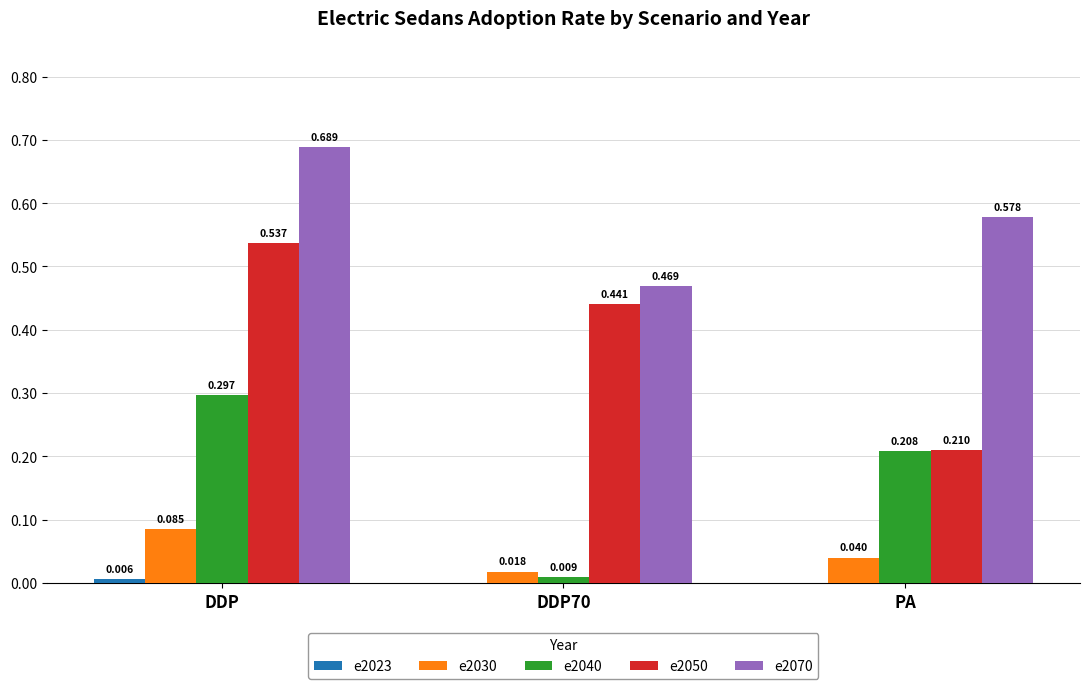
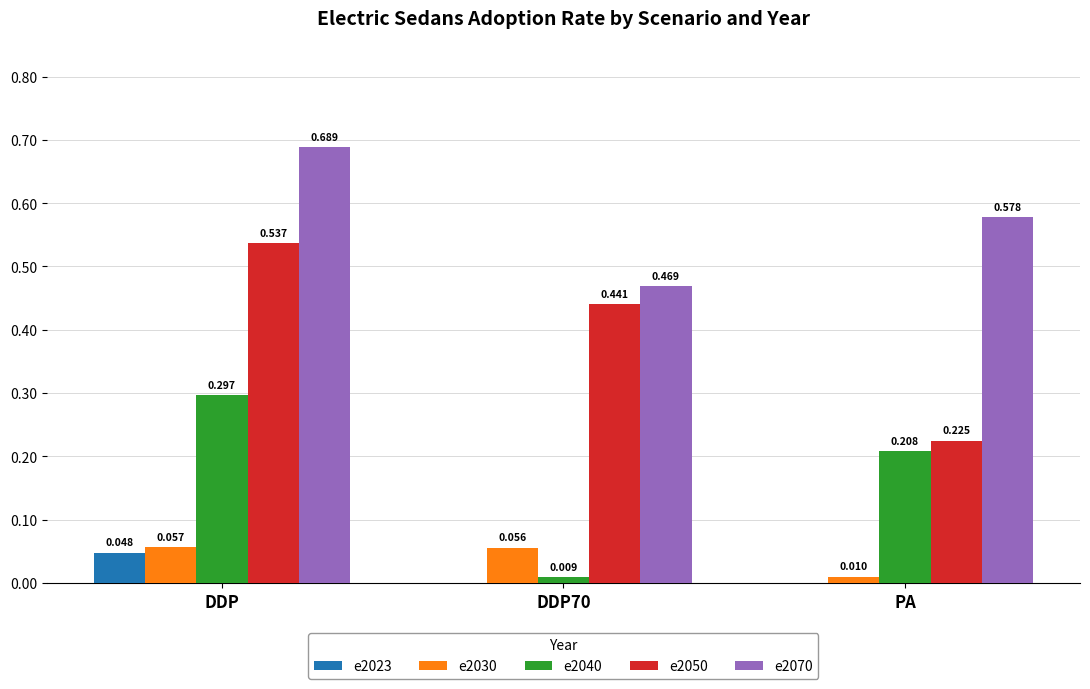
e2023, DDP: 0.006 -> 0.048
e2030, DDP: 0.085 -> 0.057
e2030, DDP70: 0.018 -> 0.056
e2030, PA: 0.040 -> 0.010
e2050, PA: 0.210 -> 0.225
